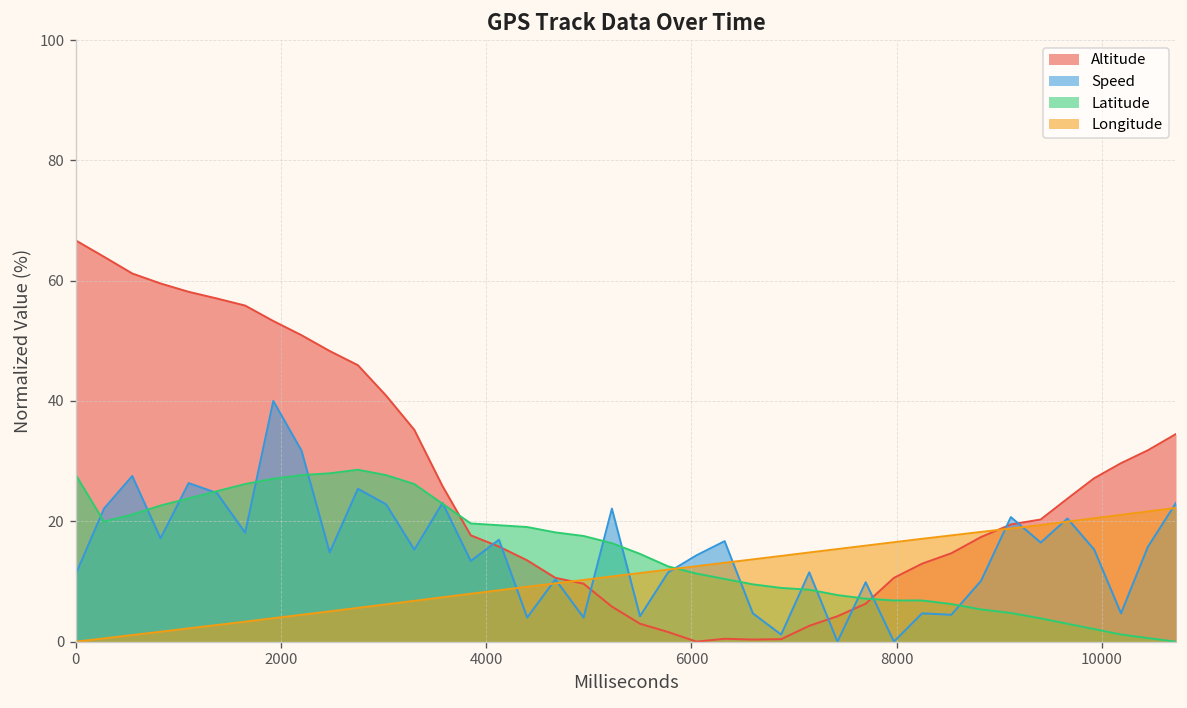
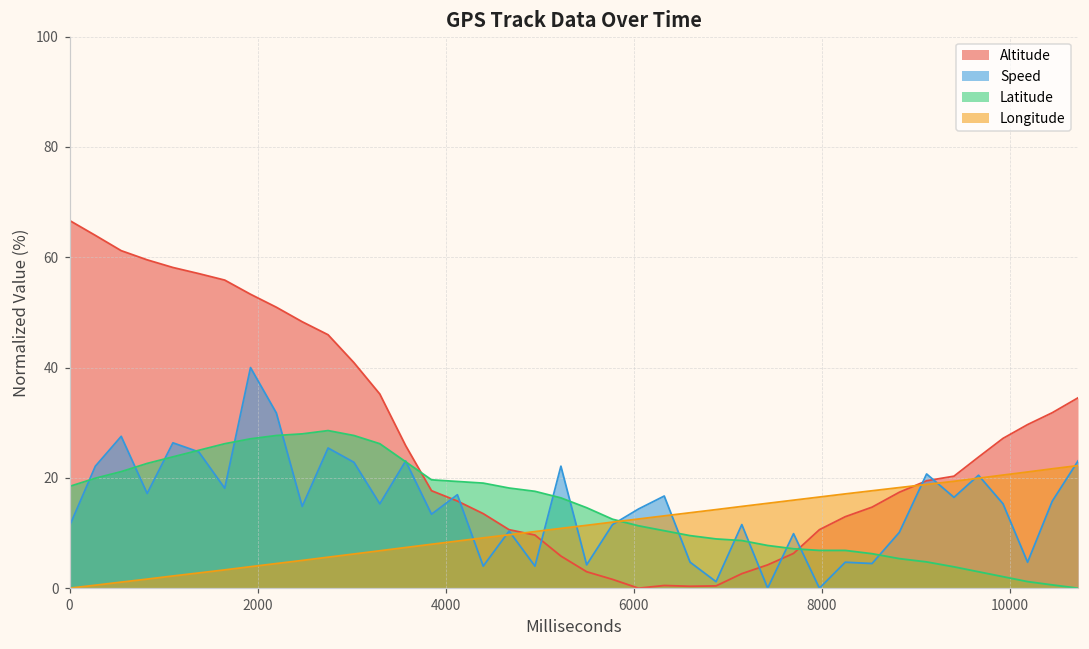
Latitude, 0: 28 -> 18
